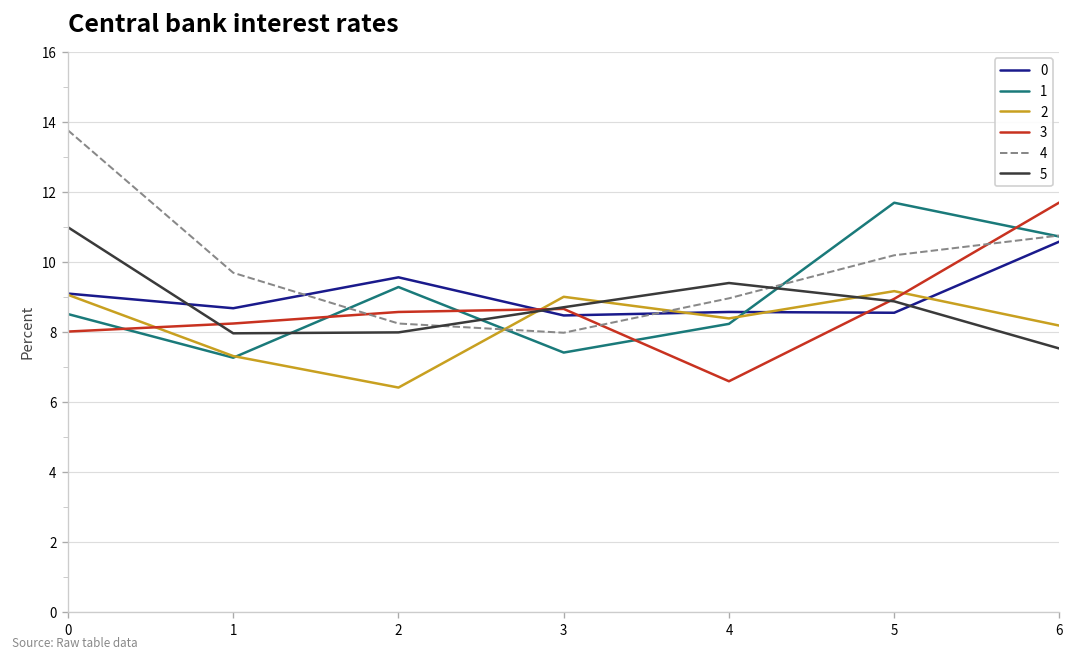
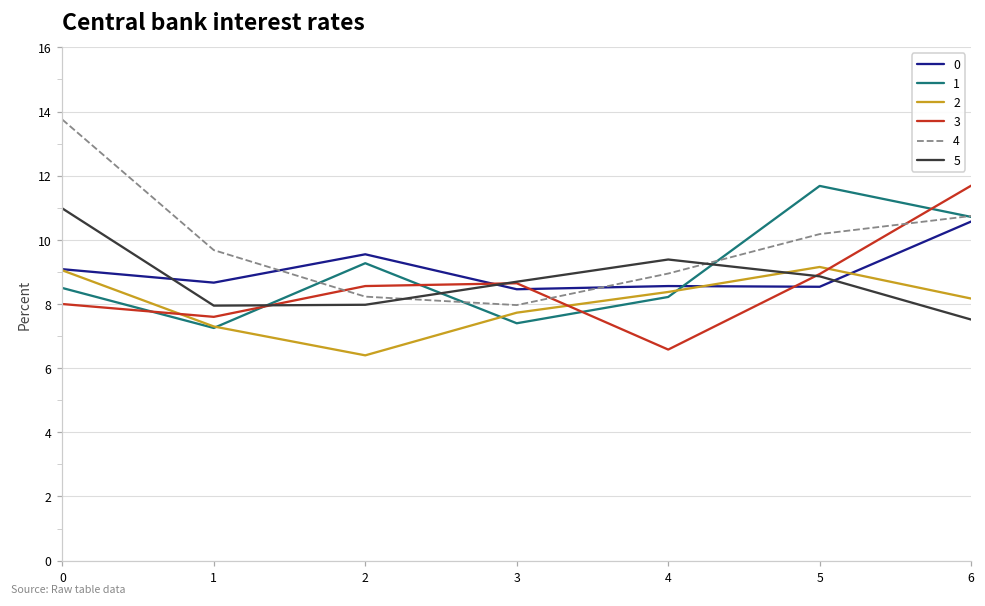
3, 1: 8.2 -> 7.6
2, 3: 9.0 -> 7.7
